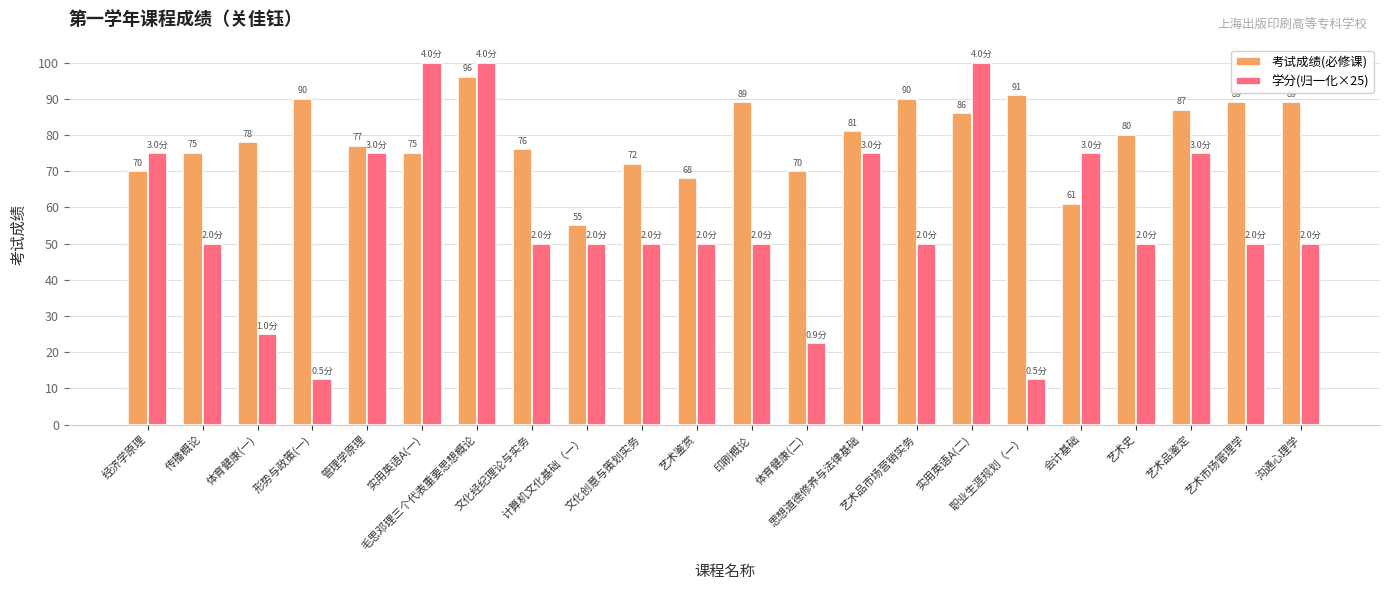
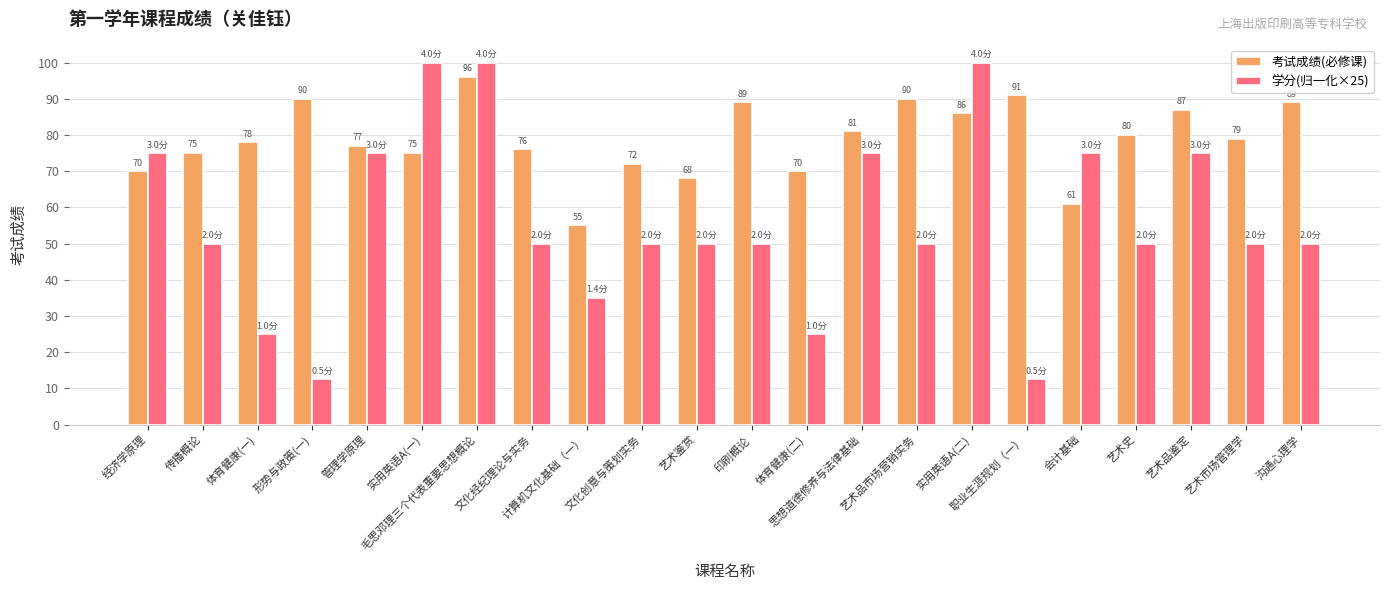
学分(归一化×25), 计算机文化基础（一）: 2.0分 -> 1.4分
学分(归一化×25), 体育健康(二): 0.9分 -> 1.0分
考试成绩(必修课), 艺术市场管理学: 89 -> 79
